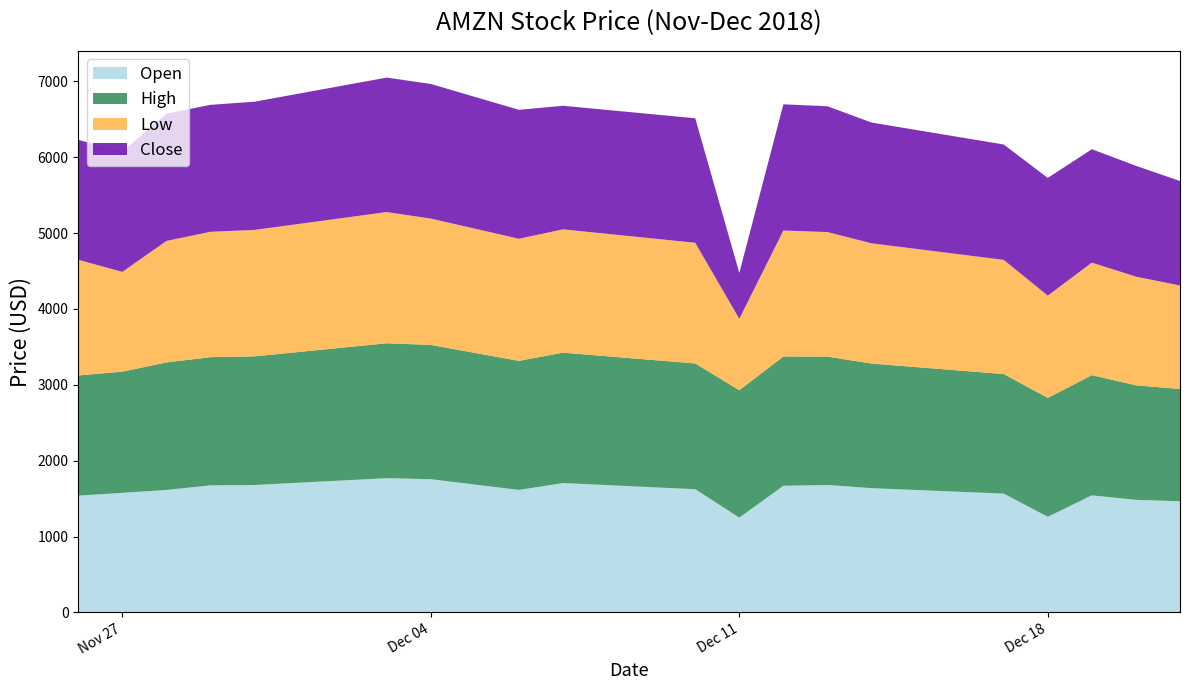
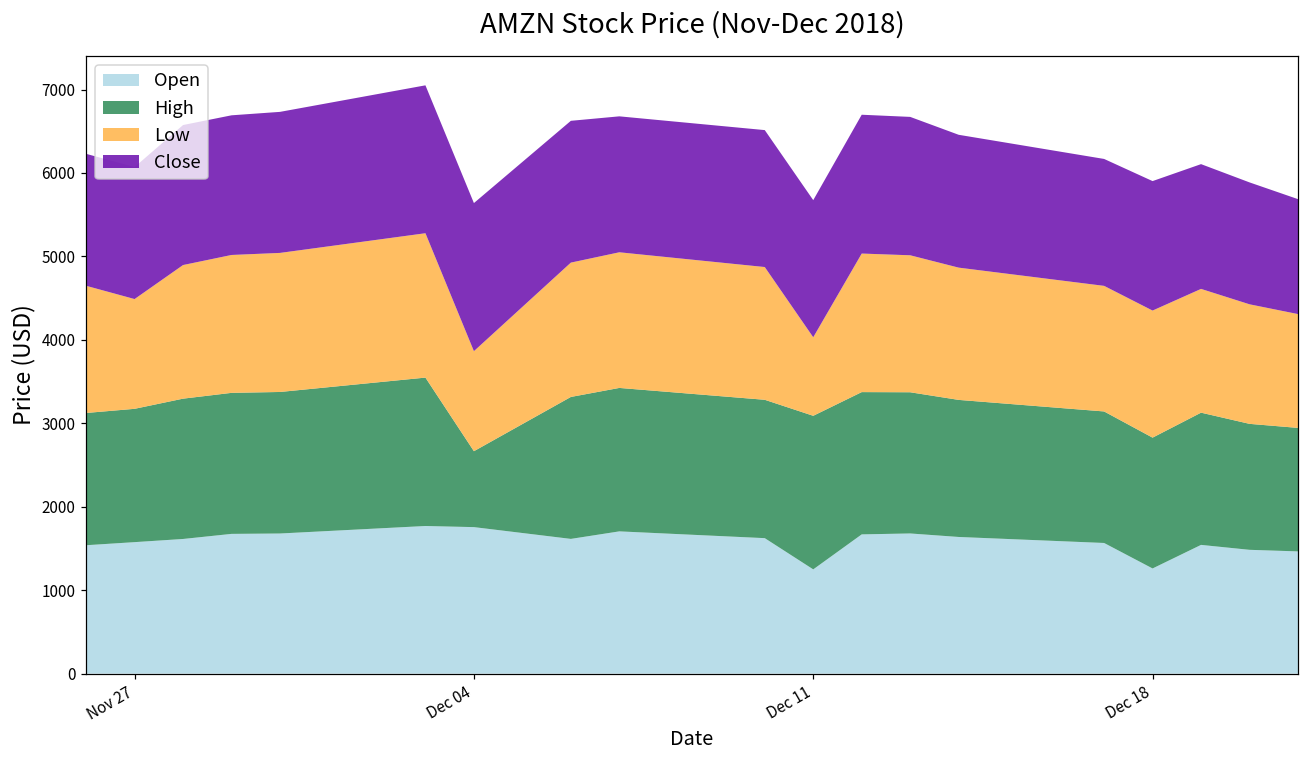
High, Dec 04: 1800 -> 900
Low, Dec 04: 1700 -> 1200
High, Dec 11: 1700 -> 1800
Close, Dec 11: 600 -> 1600
Low, Dec 18: 1300 -> 1500
